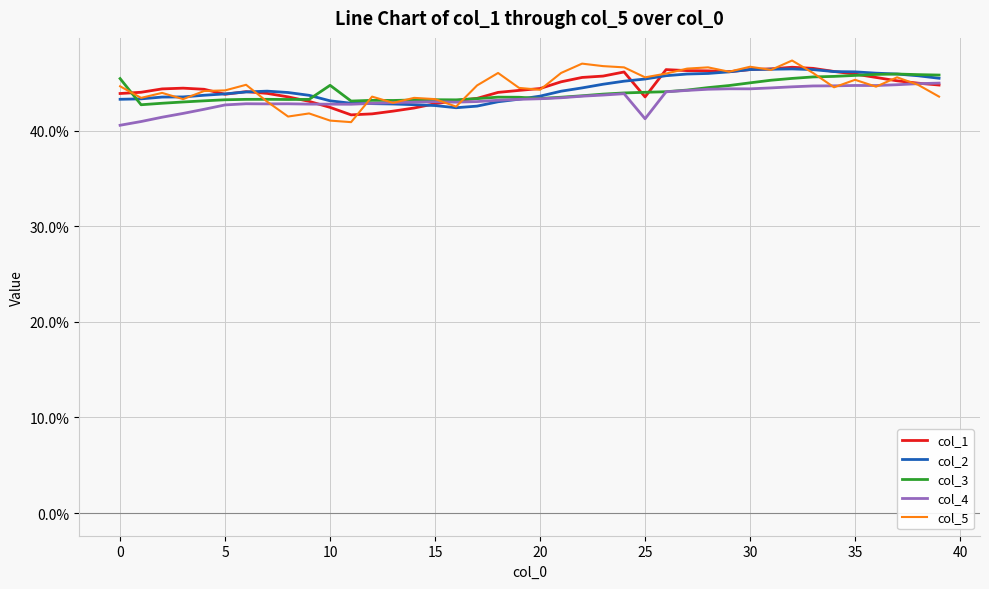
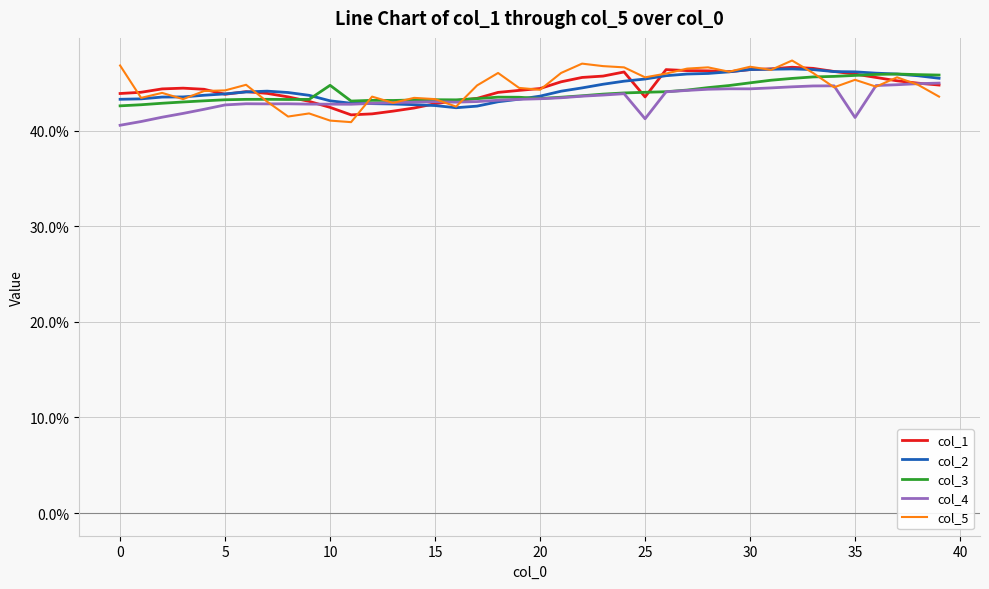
col_3, 0: 45% -> 43%
col_5, 0: 45% -> 47%
col_4, 35: 45% -> 41%
